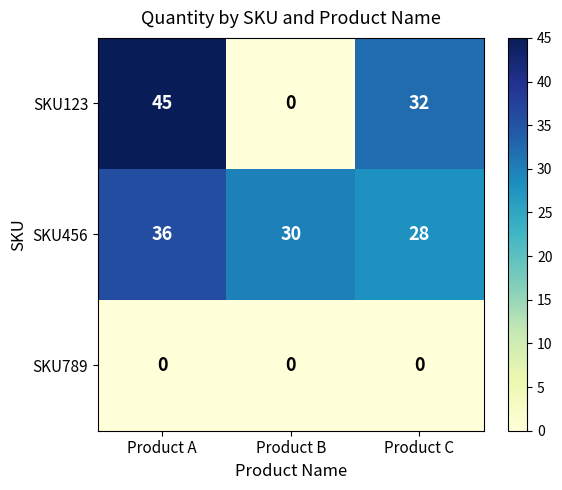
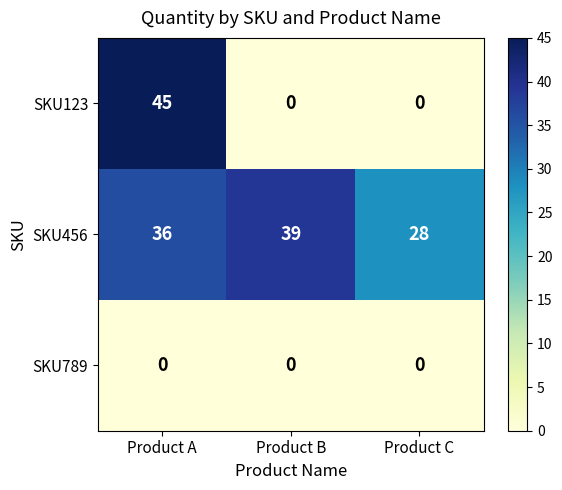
SKU123, Product C: 32 -> 0
SKU456, Product B: 30 -> 39
